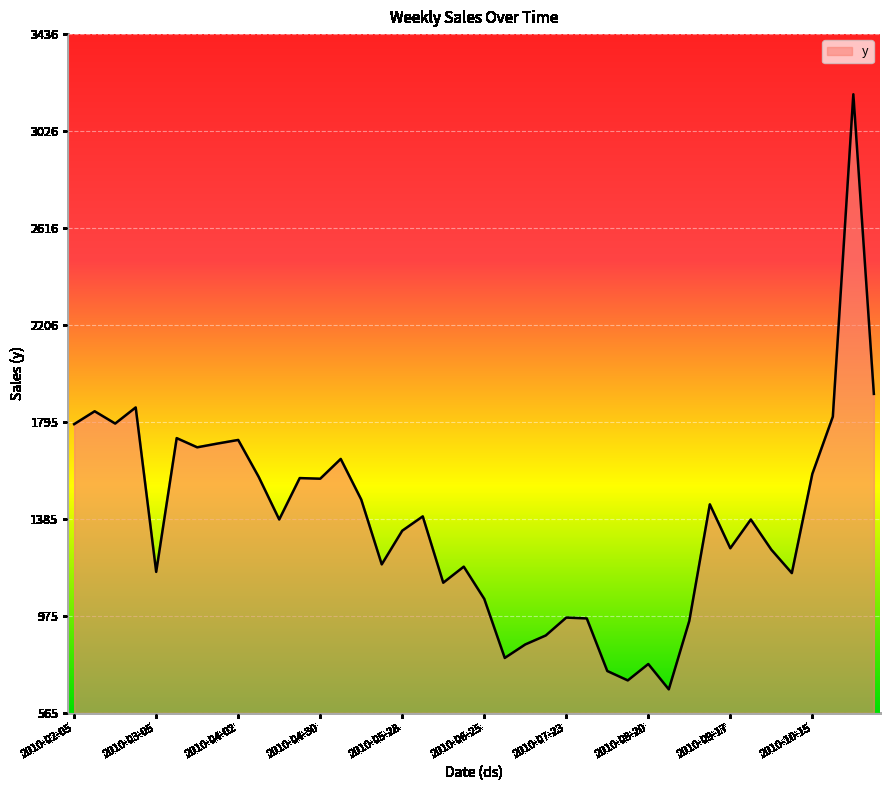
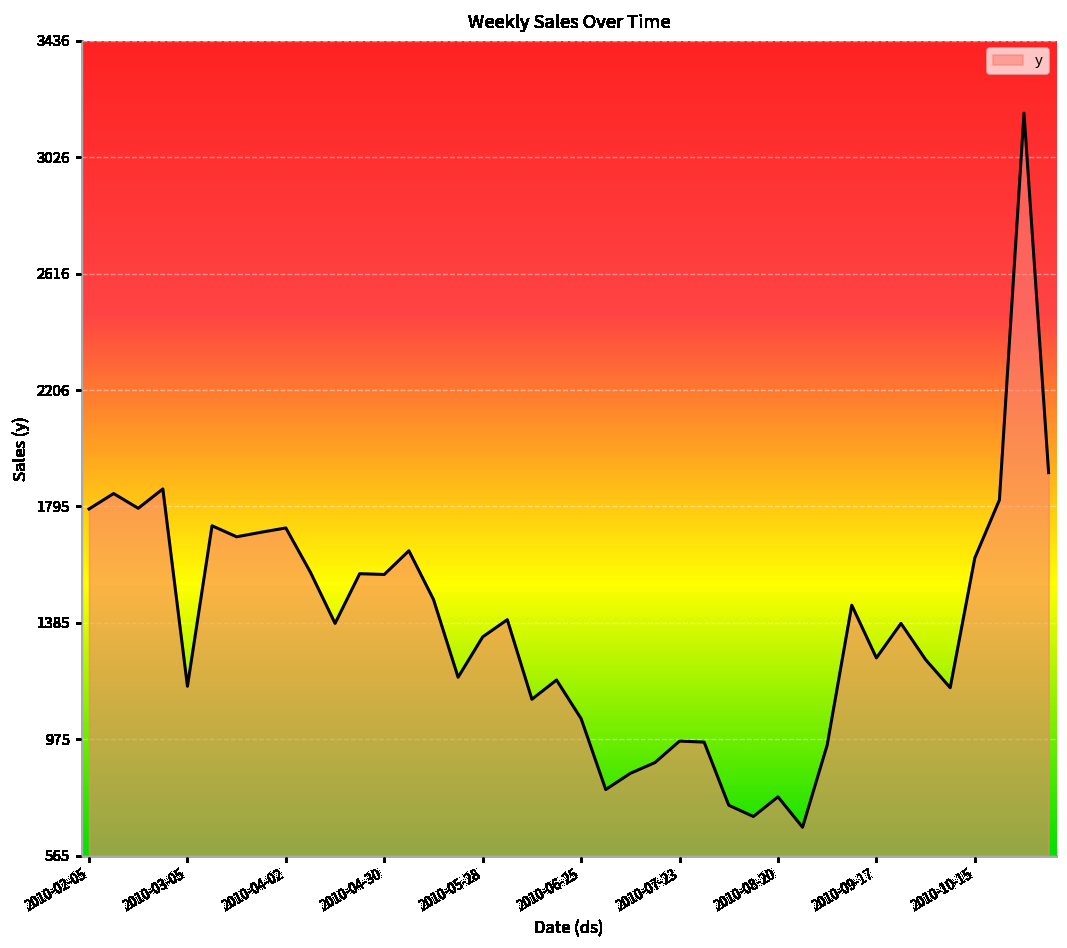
2010-10-15: 1580 -> 1610
